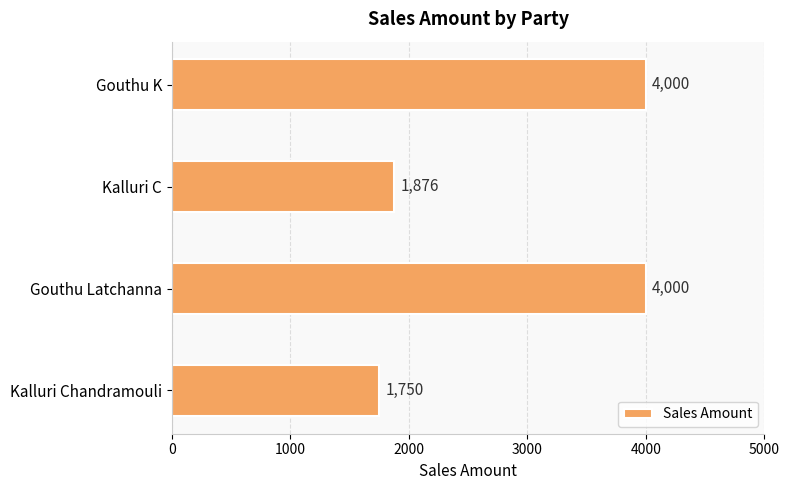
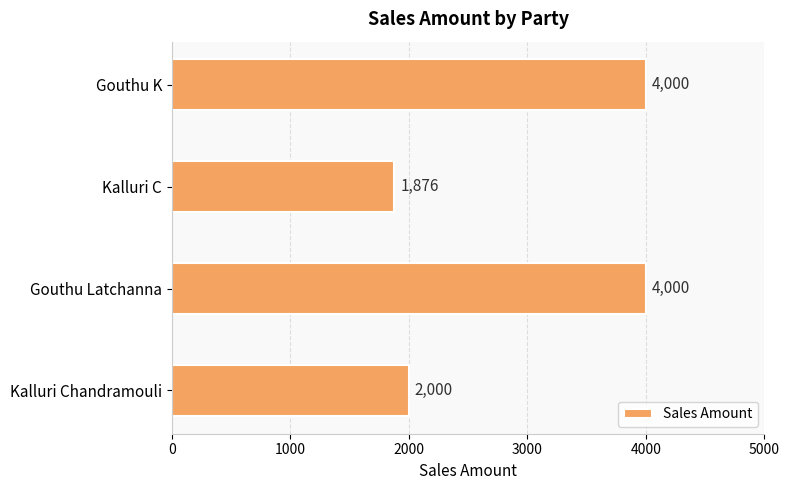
Kalluri Chandramouli: 1,750 -> 2,000
